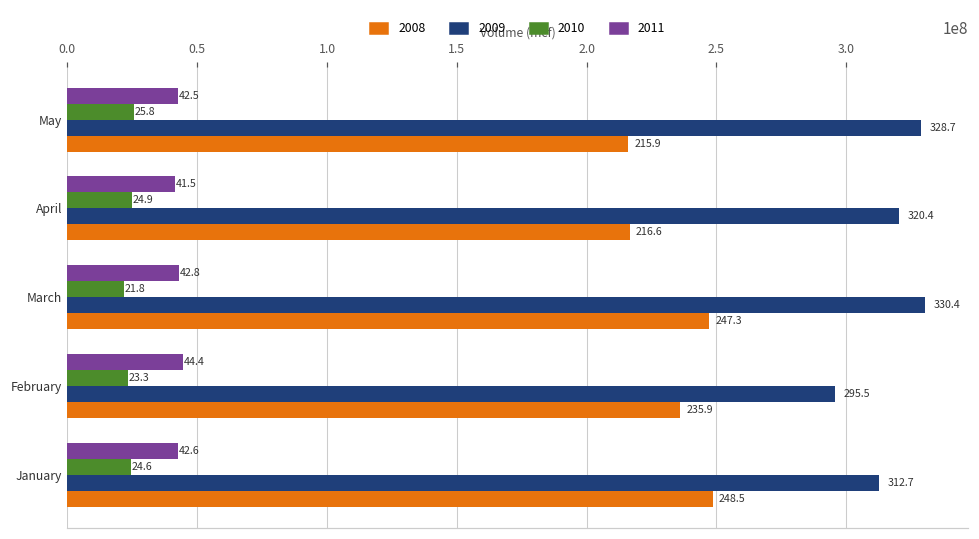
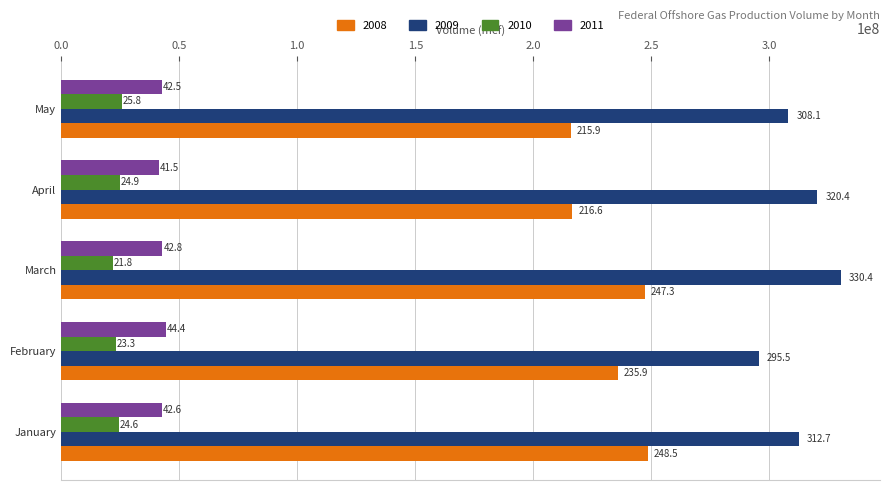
2009, May: 328.7 -> 308.1
